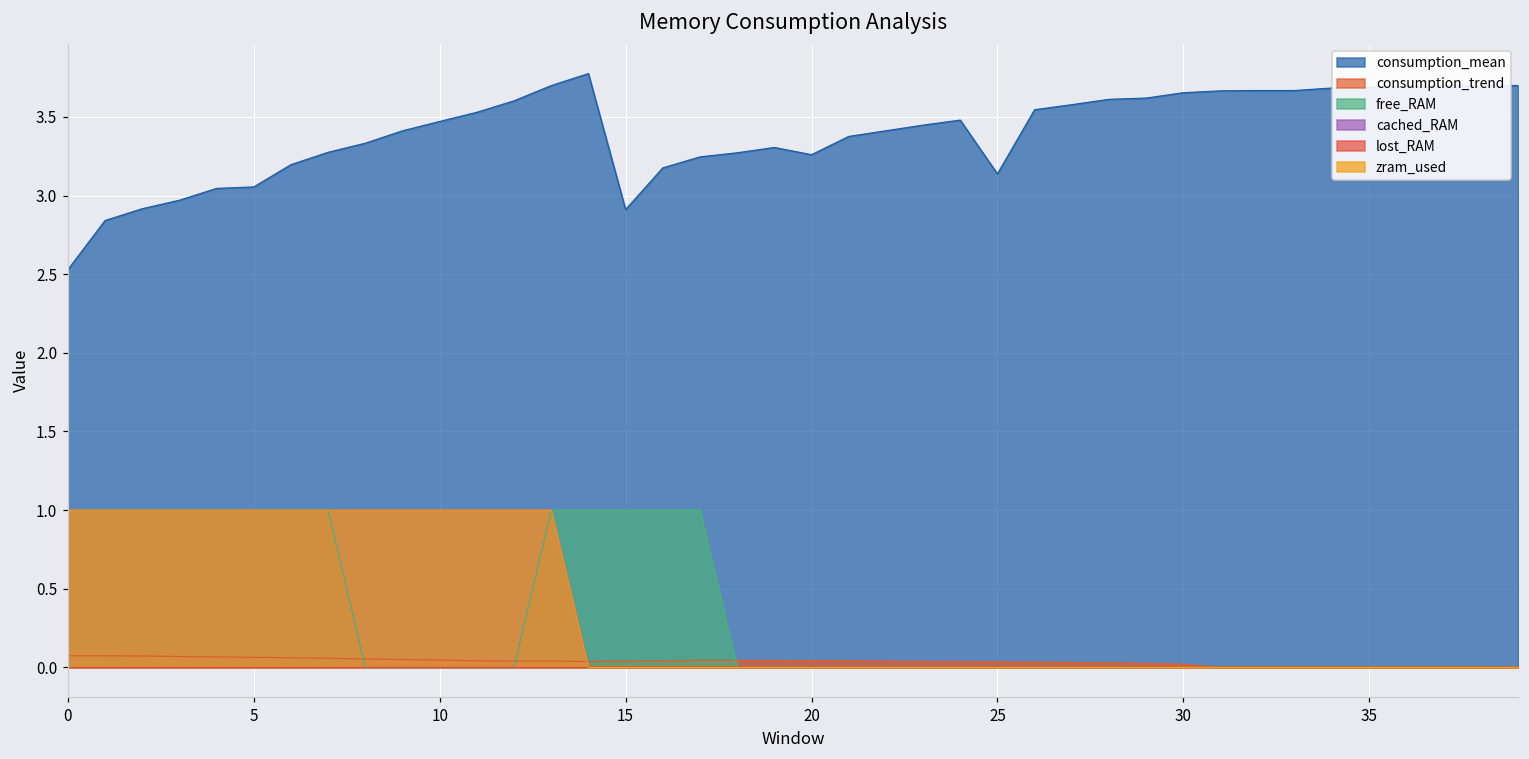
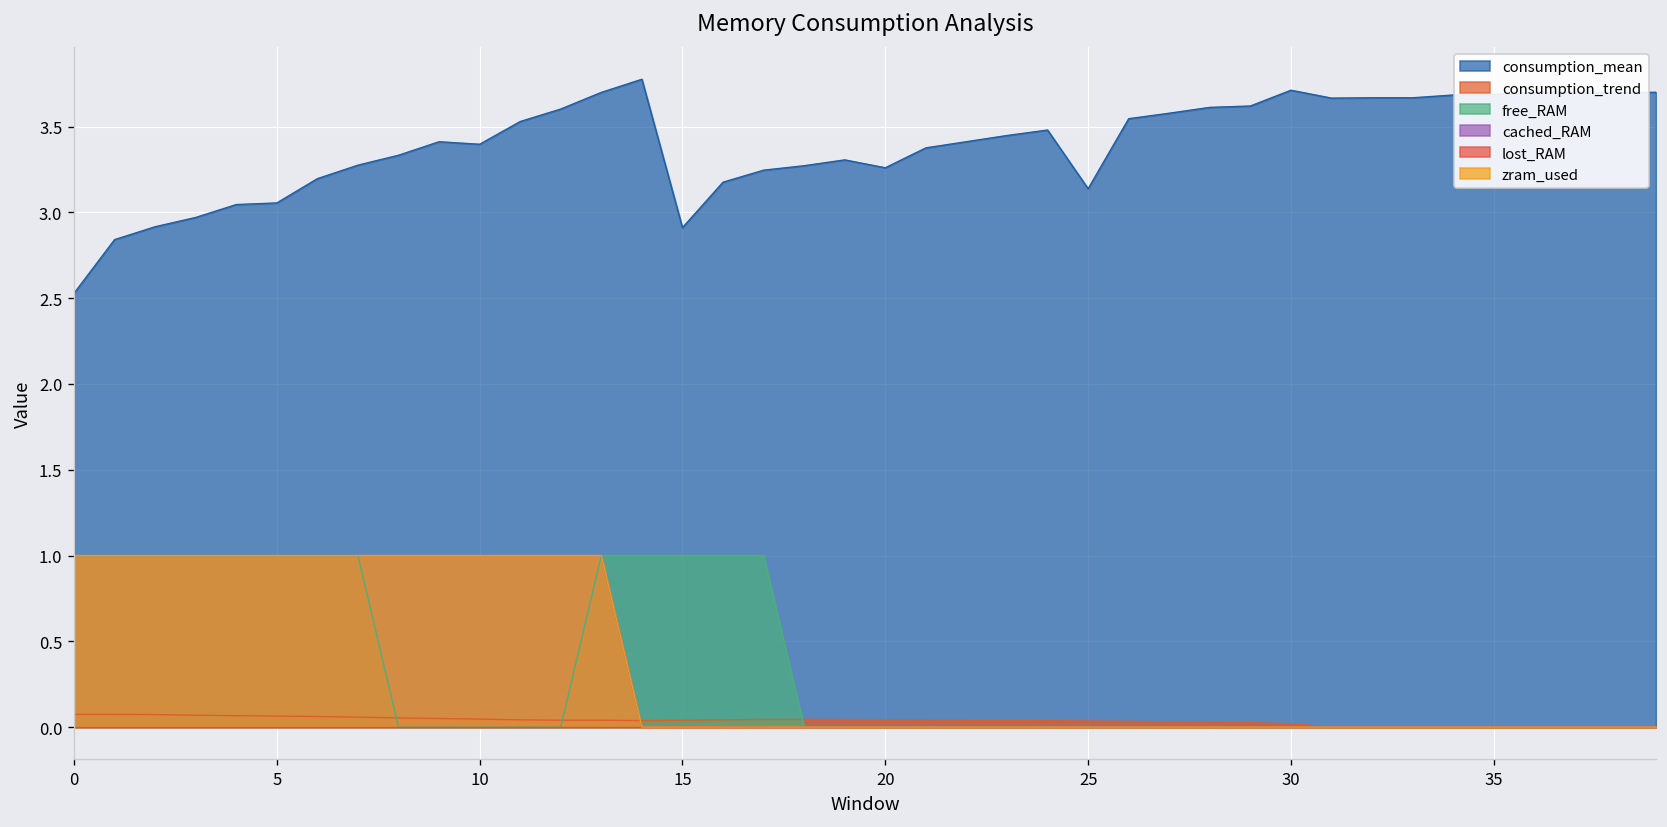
consumption_mean, 10: 3.47 -> 3.40
consumption_mean, 30: 3.65 -> 3.71
